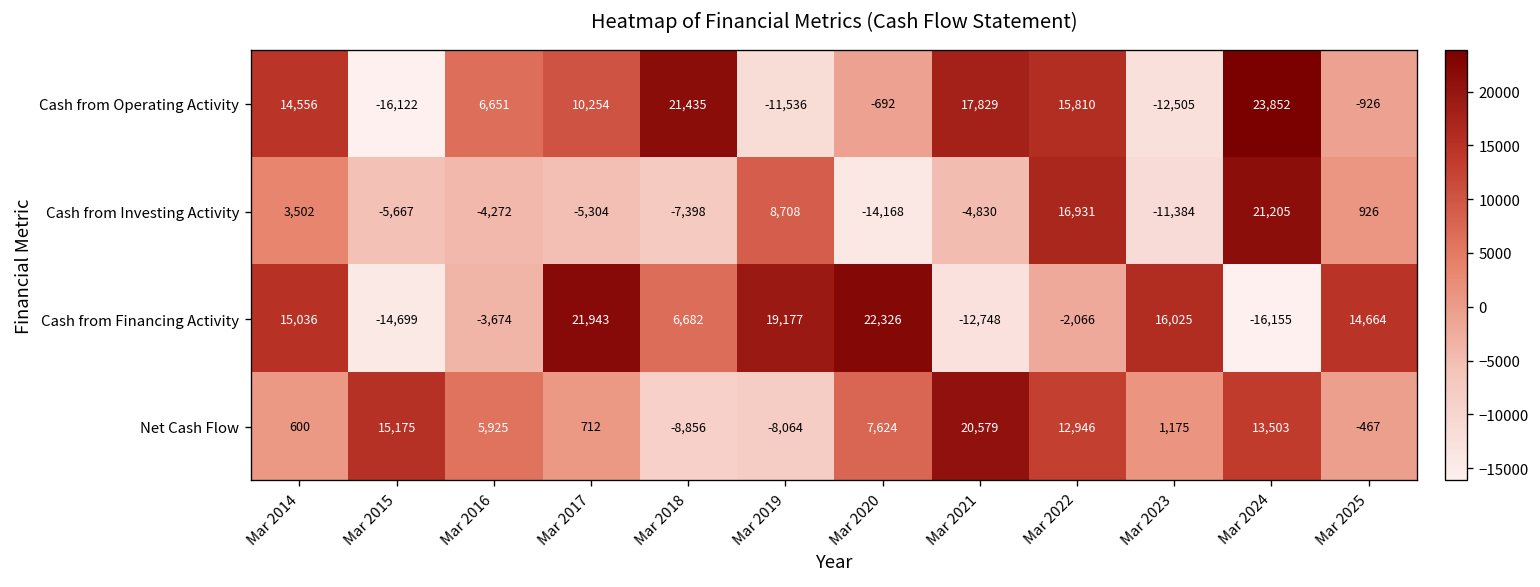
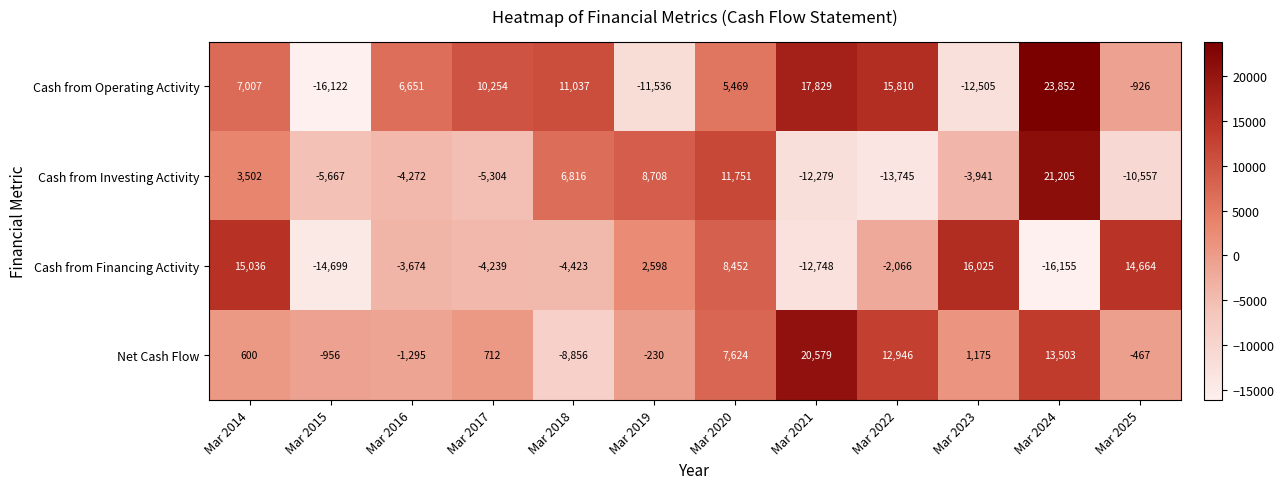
Cash from Operating Activity, Mar 2014: 14,556 -> 7,007
Cash from Operating Activity, Mar 2018: 21,435 -> 11,037
Cash from Operating Activity, Mar 2020: -692 -> 5,469
Cash from Investing Activity, Mar 2018: -7,398 -> 6,816
Cash from Investing Activity, Mar 2020: -14,168 -> 11,751
Cash from Investing Activity, Mar 2021: -4,830 -> -12,279
Cash from Investing Activity, Mar 2022: 16,931 -> -13,745
Cash from Investing Activity, Mar 2023: -11,384 -> -3,941
Cash from Investing Activity, Mar 2025: 926 -> -10,557
Cash from Financing Activity, Mar 2017: 21,943 -> -4,239
Cash from Financing Activity, Mar 2018: 6,682 -> -4,423
Cash from Financing Activity, Mar 2019: 19,177 -> 2,598
Cash from Financing Activity, Mar 2020: 22,326 -> 8,452
Net Cash Flow, Mar 2015: 15,175 -> -956
Net Cash Flow, Mar 2016: 5,925 -> -1,295
Net Cash Flow, Mar 2019: -8,064 -> -230
